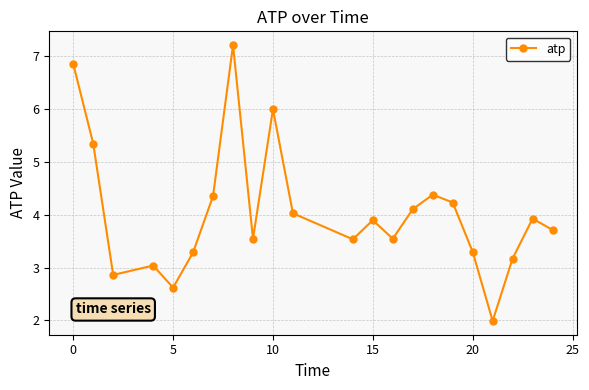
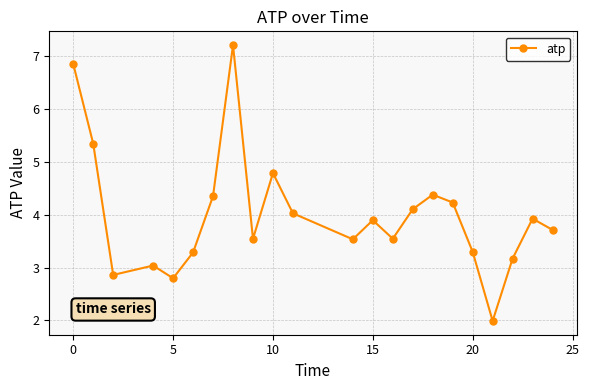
5: 2.6 -> 2.8
10: 6.0 -> 4.8
